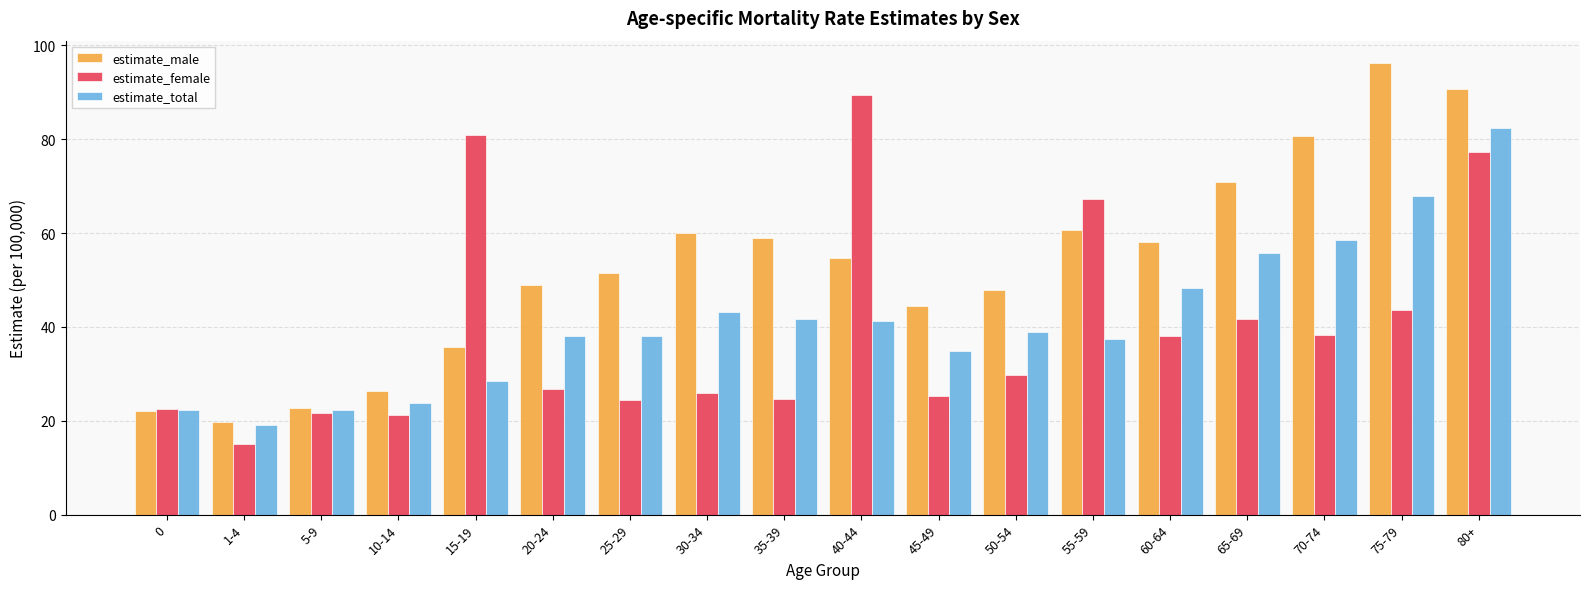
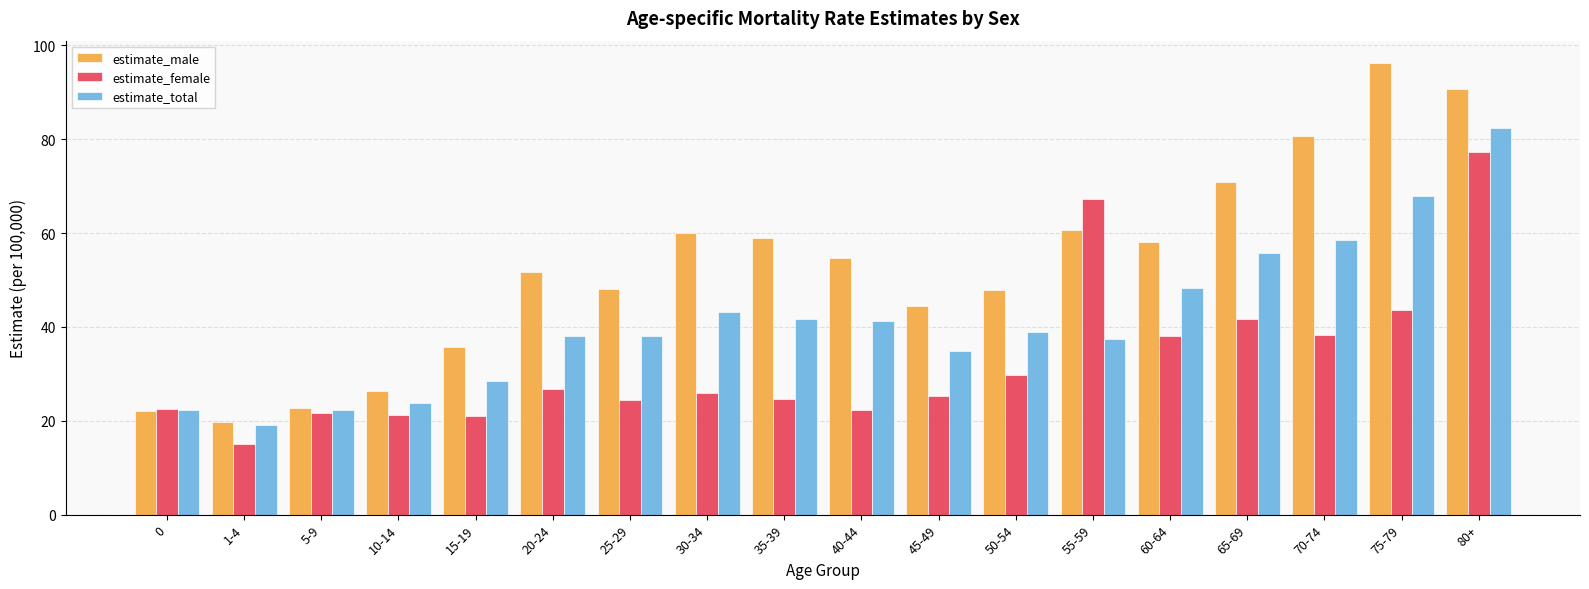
estimate_female, 15-19: 81 -> 21
estimate_male, 20-24: 49 -> 52
estimate_male, 25-29: 51 -> 48
estimate_female, 40-44: 89 -> 22
